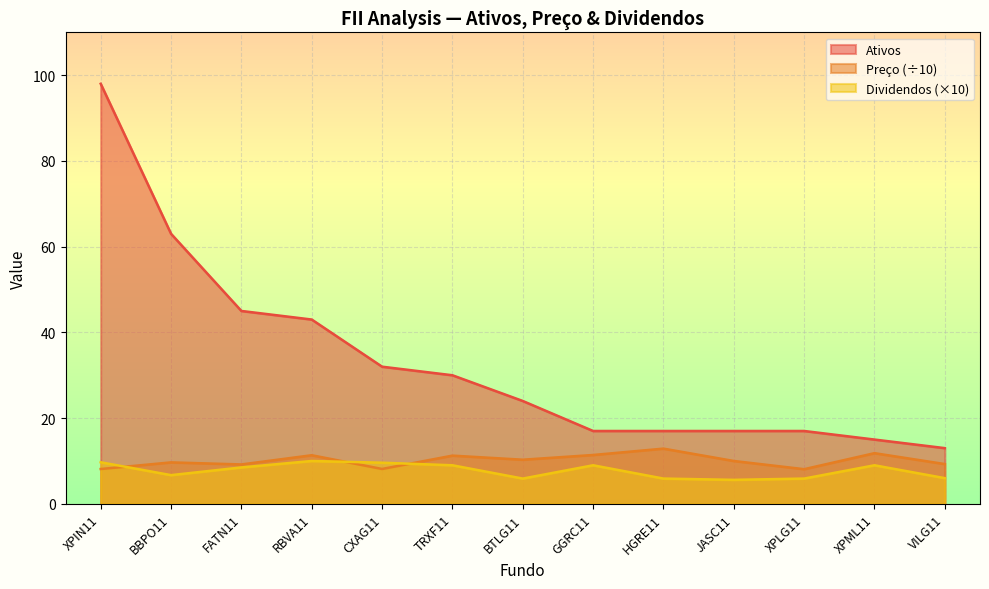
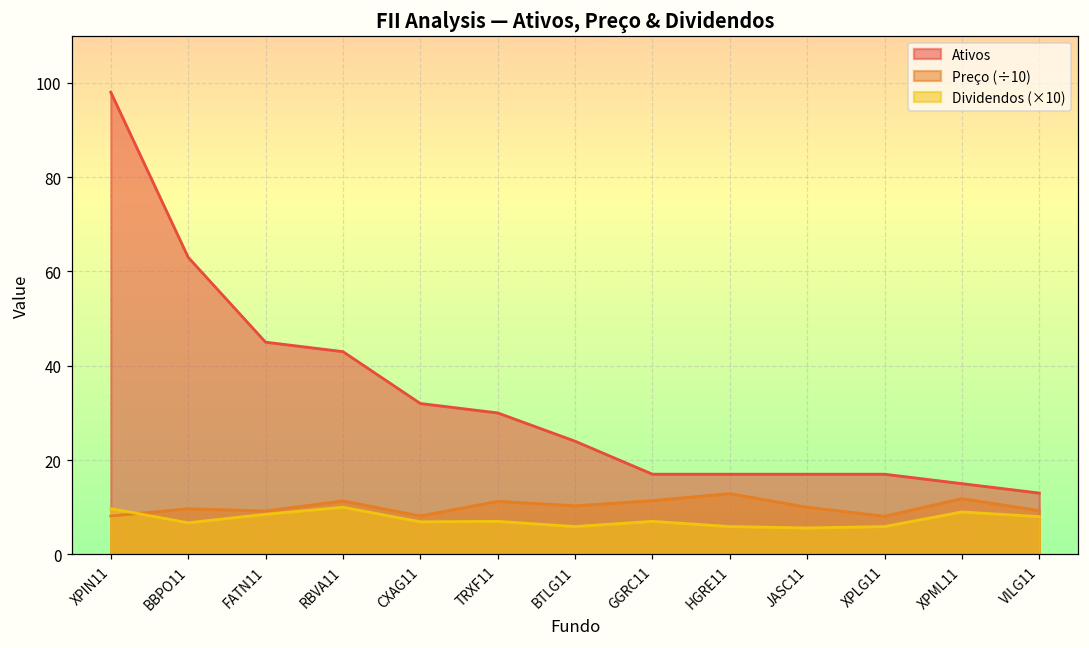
Dividendos (×10), CXAG11: 10 -> 7
Dividendos (×10), TRXF11: 9 -> 7
Dividendos (×10), GGRC11: 9 -> 7
Dividendos (×10), VILG11: 6 -> 8
